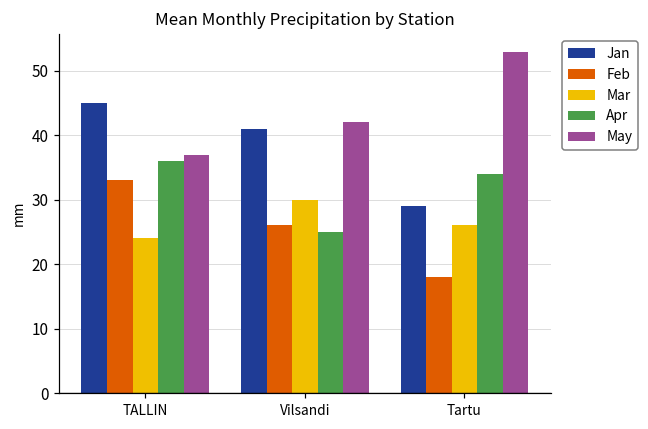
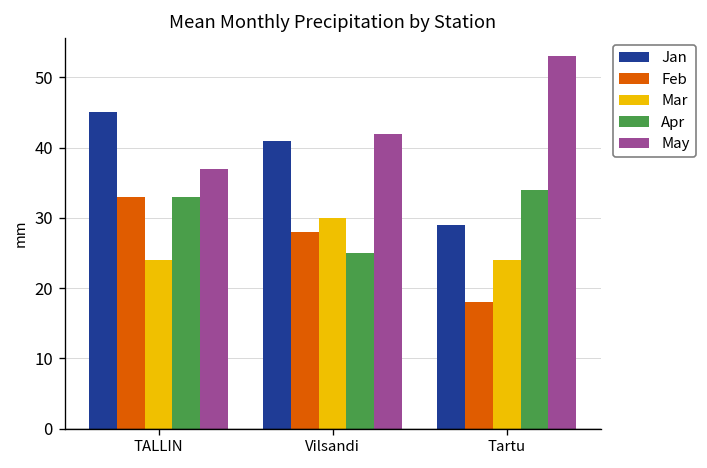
Apr, TALLIN: 36 -> 33
Feb, Vilsandi: 26 -> 28
Mar, Tartu: 26 -> 24
